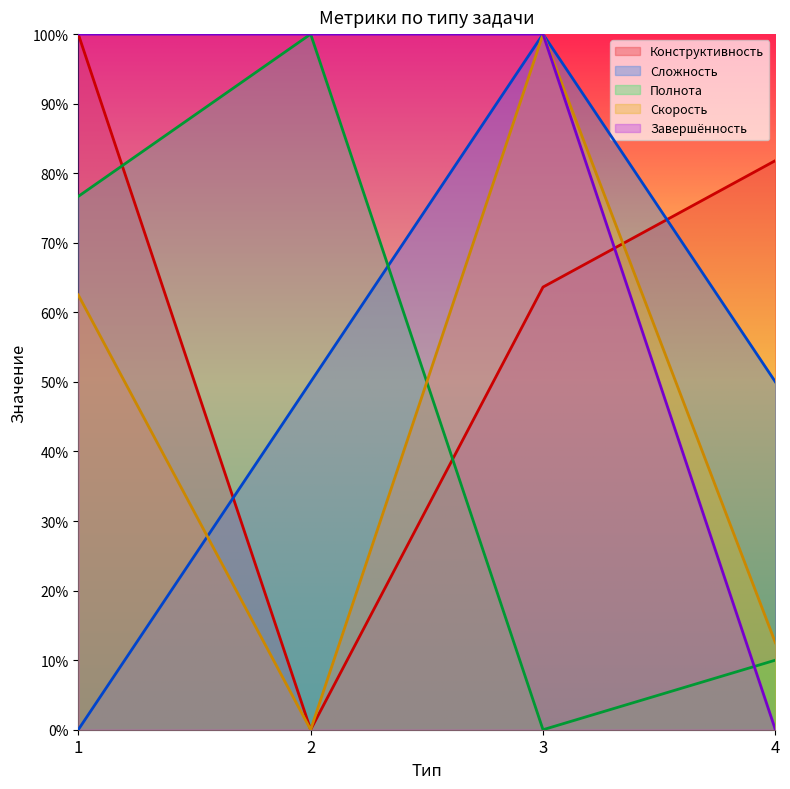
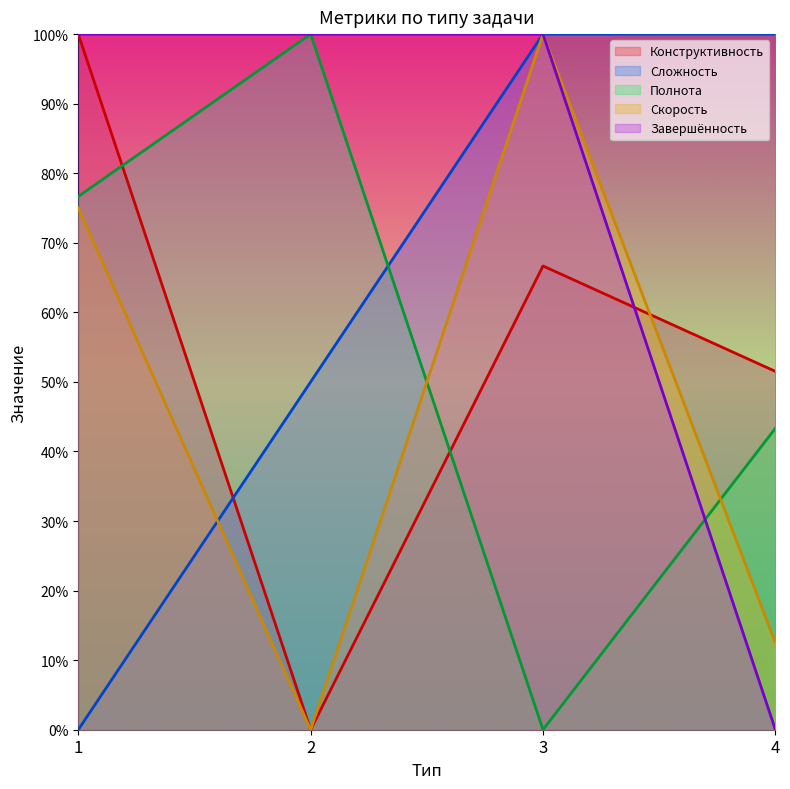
Скорость, 1: 62% -> 75%
Конструктивность, 3: 64% -> 67%
Конструктивность, 4: 82% -> 52%
Сложность, 4: 50% -> 100%
Полнота, 4: 10% -> 43%
